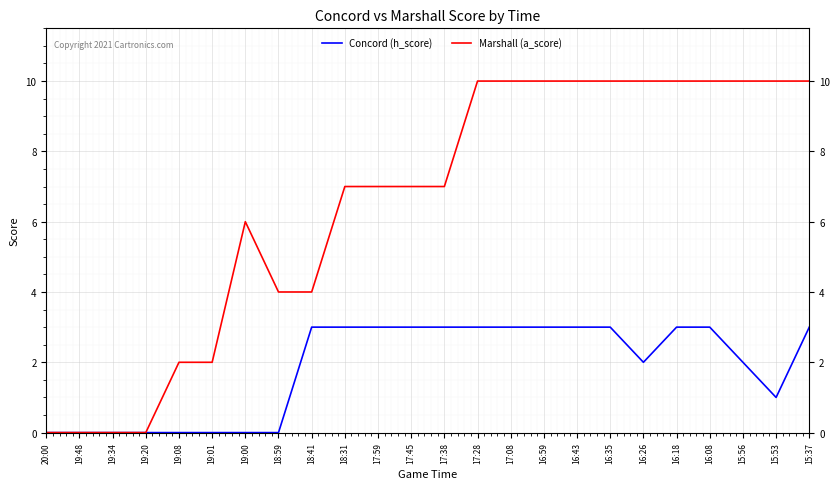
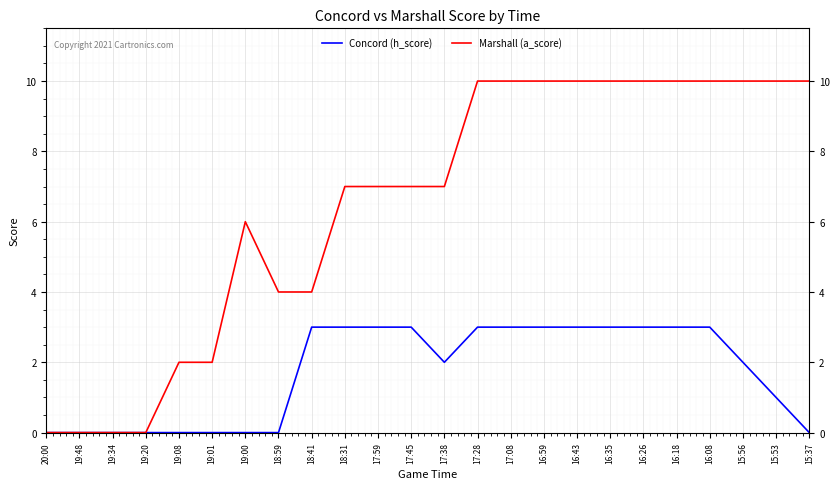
Concord (h_score), 17:38: 3 -> 2
Concord (h_score), 16:26: 2 -> 3
Concord (h_score), 15:37: 3 -> 0
